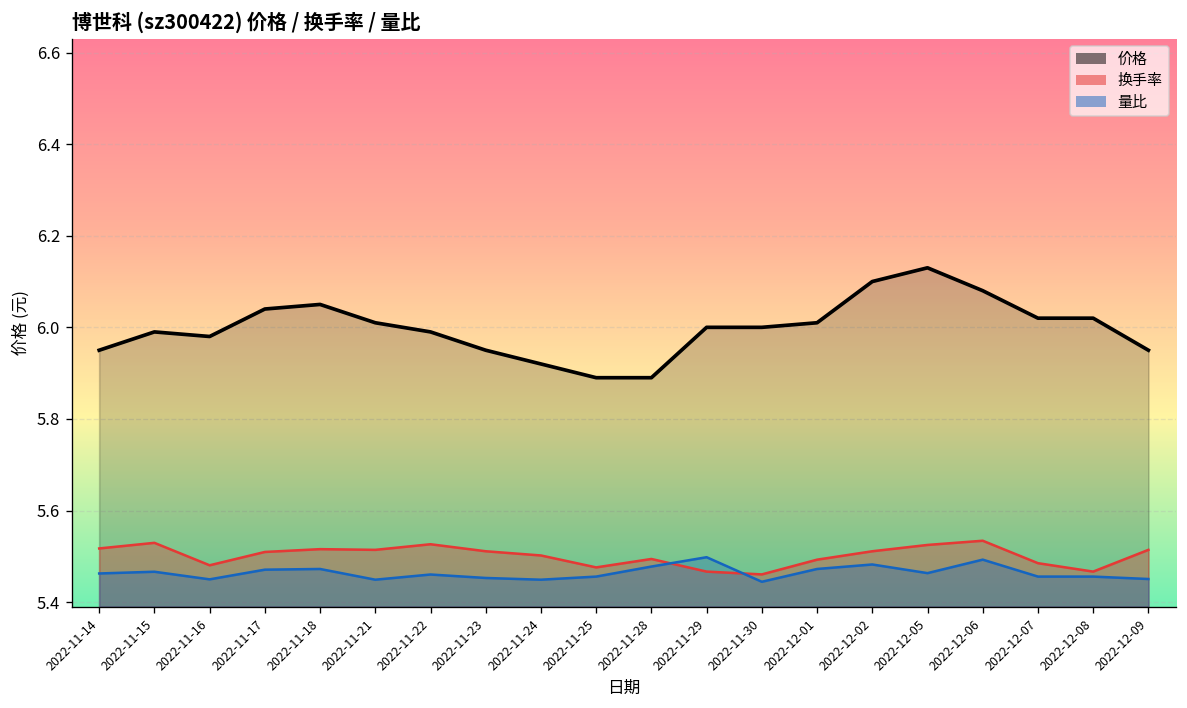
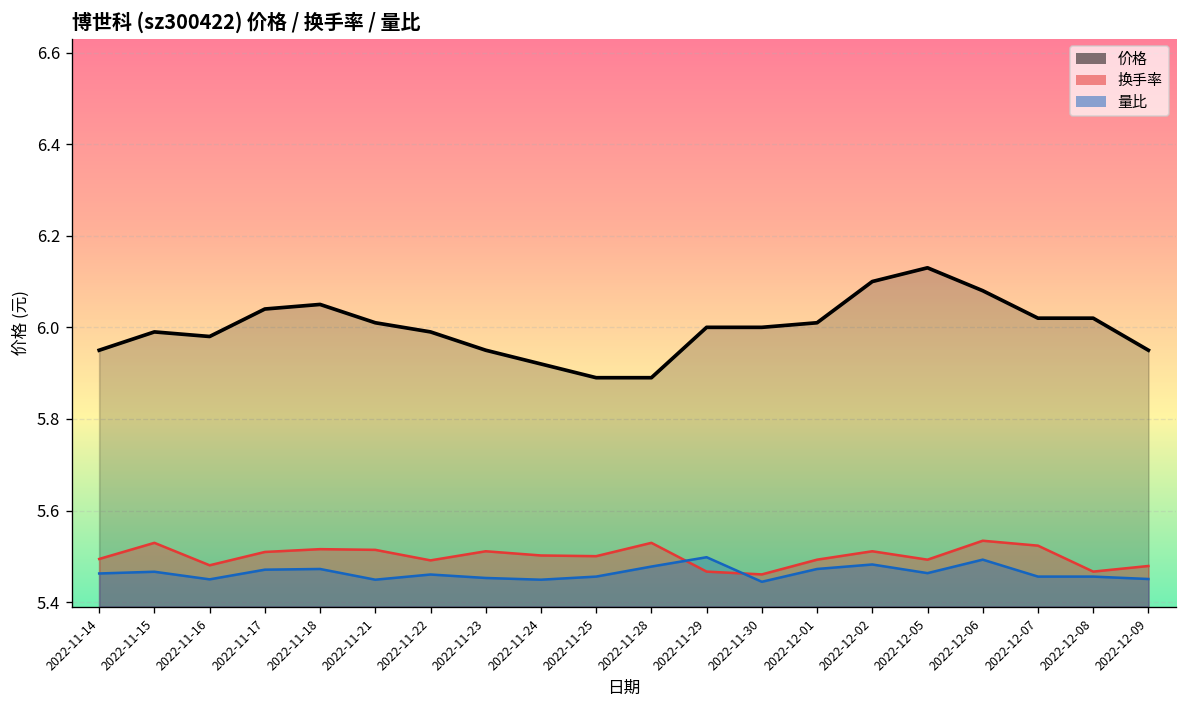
换手率, 2022-11-14: 5.52 -> 5.49
换手率, 2022-11-22: 5.53 -> 5.49
换手率, 2022-11-25: 5.48 -> 5.50
换手率, 2022-11-28: 5.49 -> 5.53
换手率, 2022-12-05: 5.52 -> 5.49
换手率, 2022-12-07: 5.48 -> 5.52
换手率, 2022-12-09: 5.51 -> 5.48
